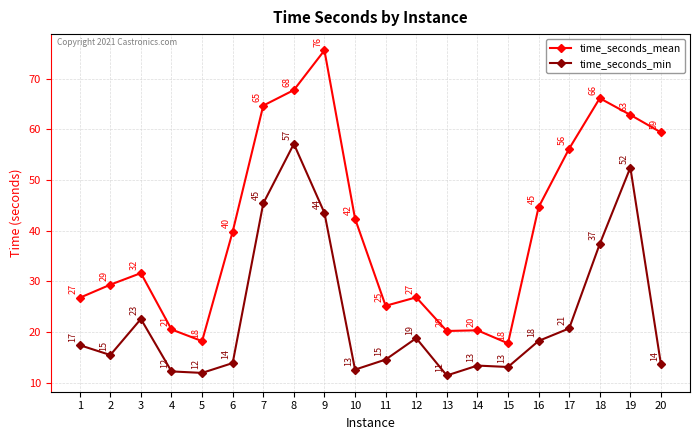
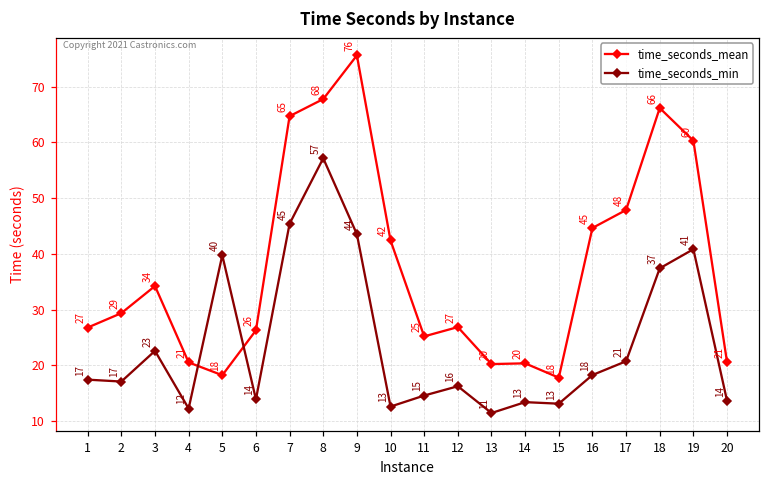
time_seconds_min, 2: 15 -> 17
time_seconds_mean, 3: 32 -> 34
time_seconds_min, 5: 12 -> 40
time_seconds_mean, 6: 40 -> 26
time_seconds_min, 12: 19 -> 16
time_seconds_mean, 17: 56 -> 48
time_seconds_mean, 19: 63 -> 60
time_seconds_min, 19: 52 -> 41
time_seconds_mean, 20: 59 -> 21
